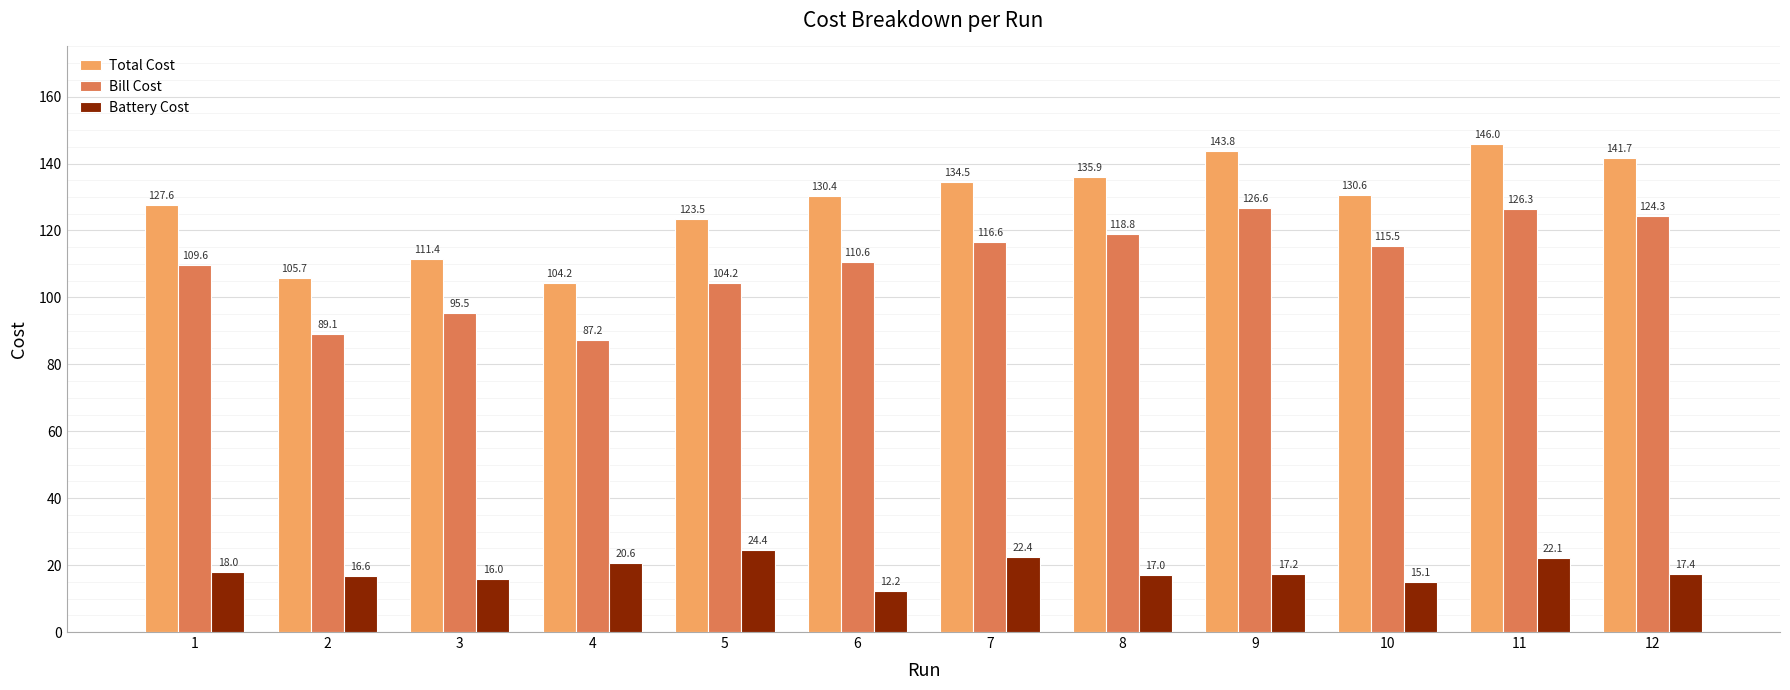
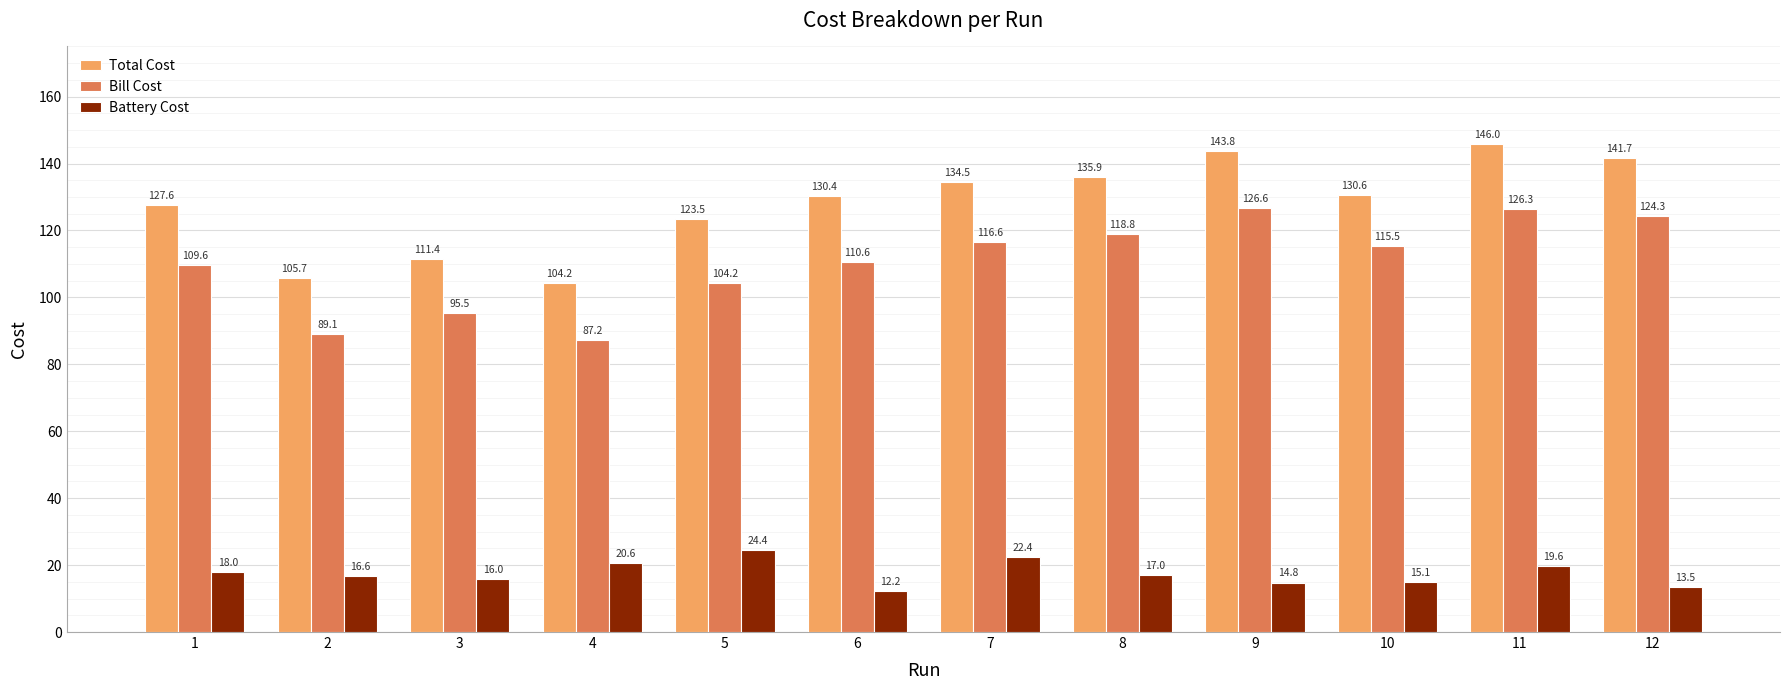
Battery Cost, 9: 17.2 -> 14.8
Battery Cost, 11: 22.1 -> 19.6
Battery Cost, 12: 17.4 -> 13.5
